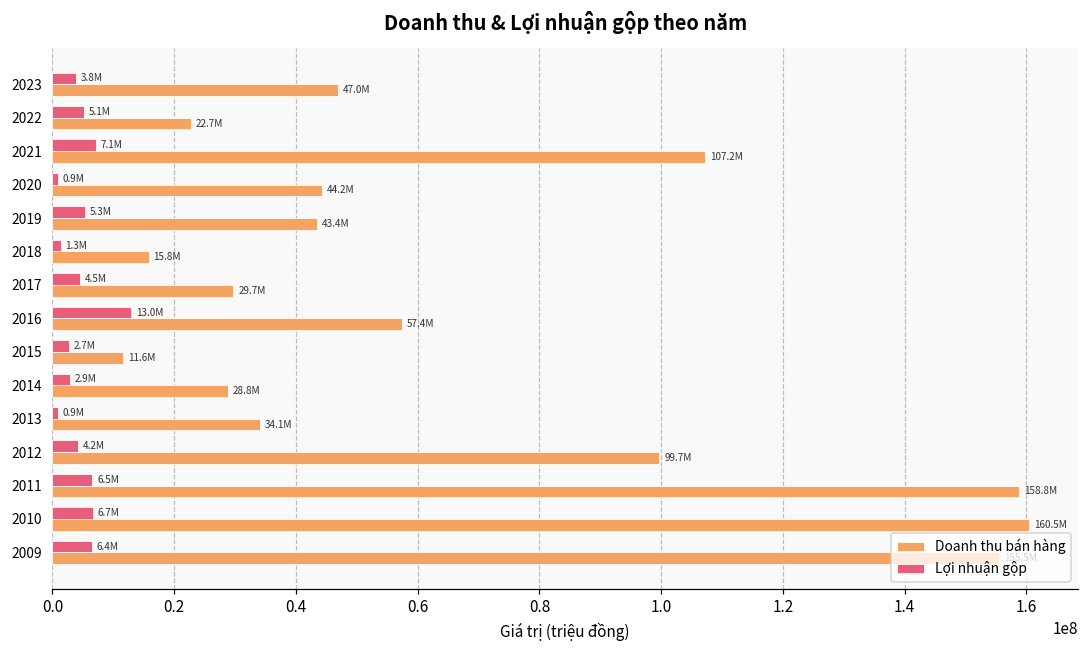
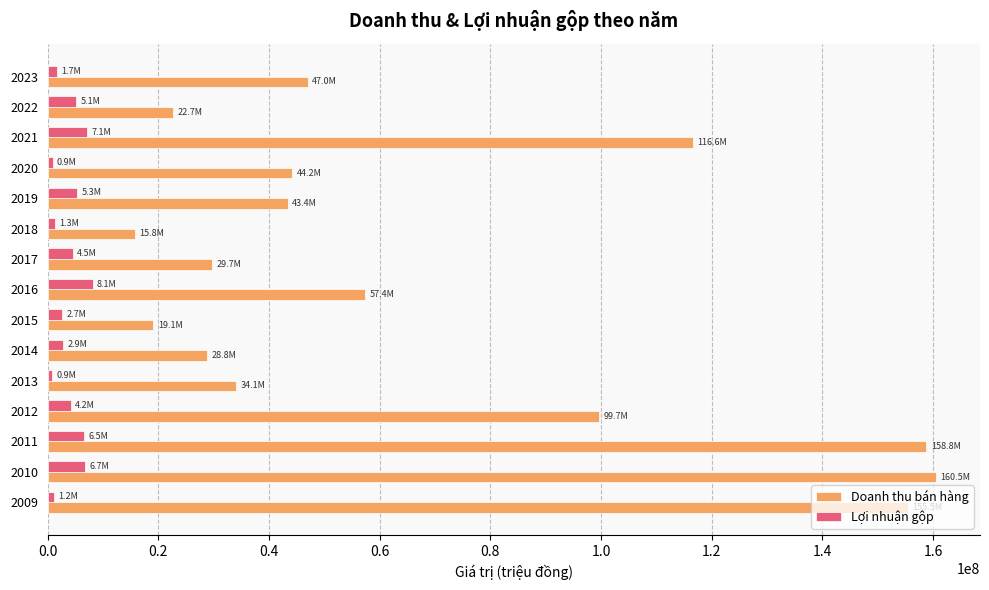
Lợi nhuận gộp, 2023: 3.8M -> 1.7M
Doanh thu bán hàng, 2021: 107.2M -> 116.6M
Lợi nhuận gộp, 2016: 13.0M -> 8.1M
Doanh thu bán hàng, 2015: 11.6M -> 19.1M
Lợi nhuận gộp, 2009: 6.4M -> 1.2M
